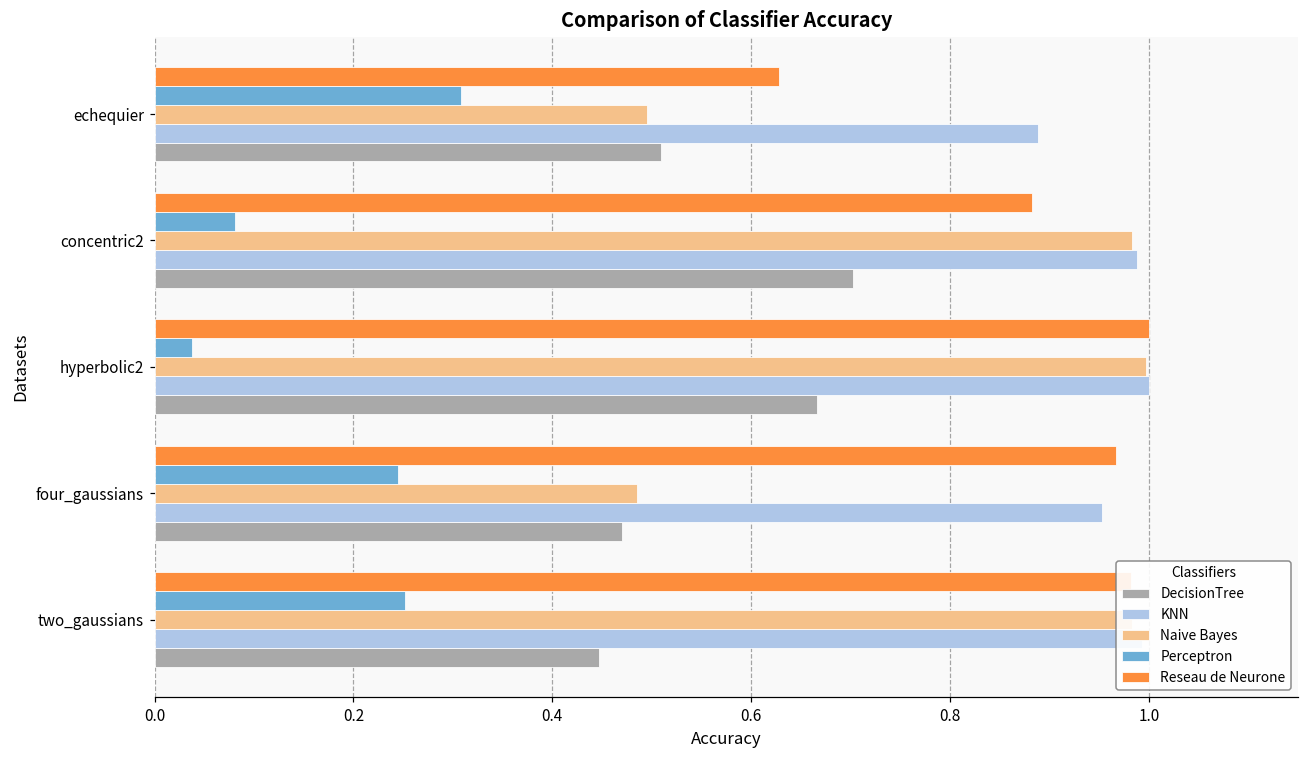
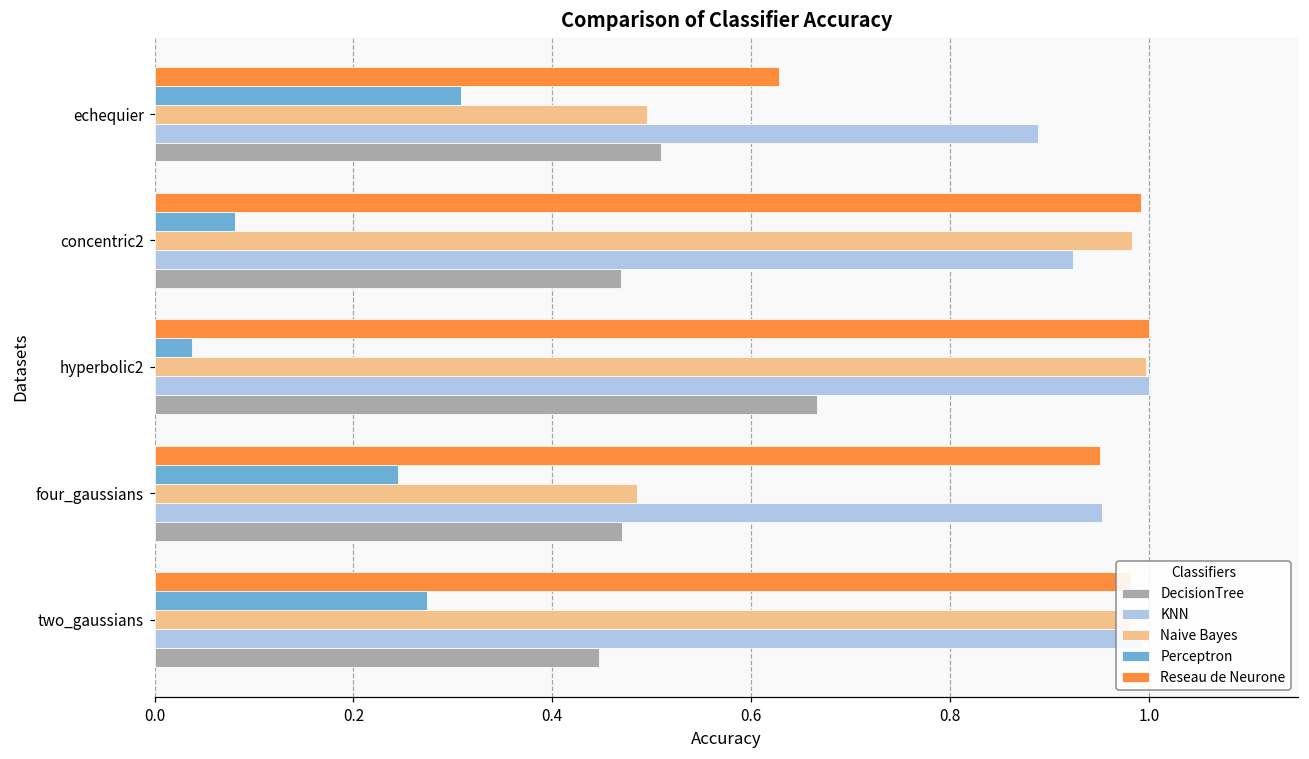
Reseau de Neurone, concentric2: 0.88 -> 0.99
KNN, concentric2: 0.99 -> 0.92
DecisionTree, concentric2: 0.70 -> 0.47
Reseau de Neurone, four_gaussians: 0.97 -> 0.95
Perceptron, two_gaussians: 0.25 -> 0.27
